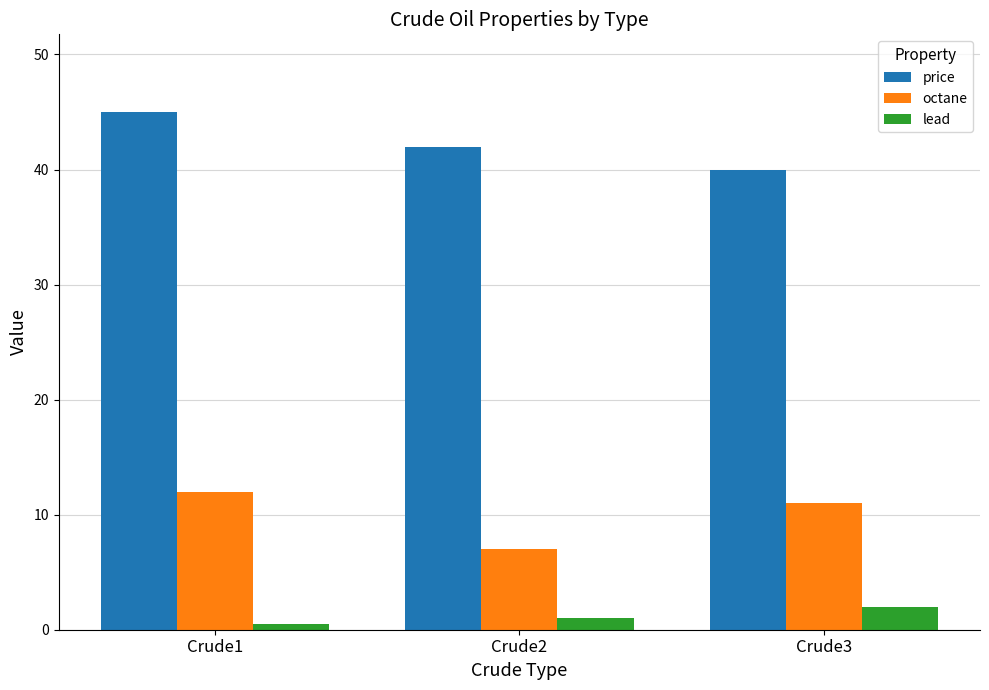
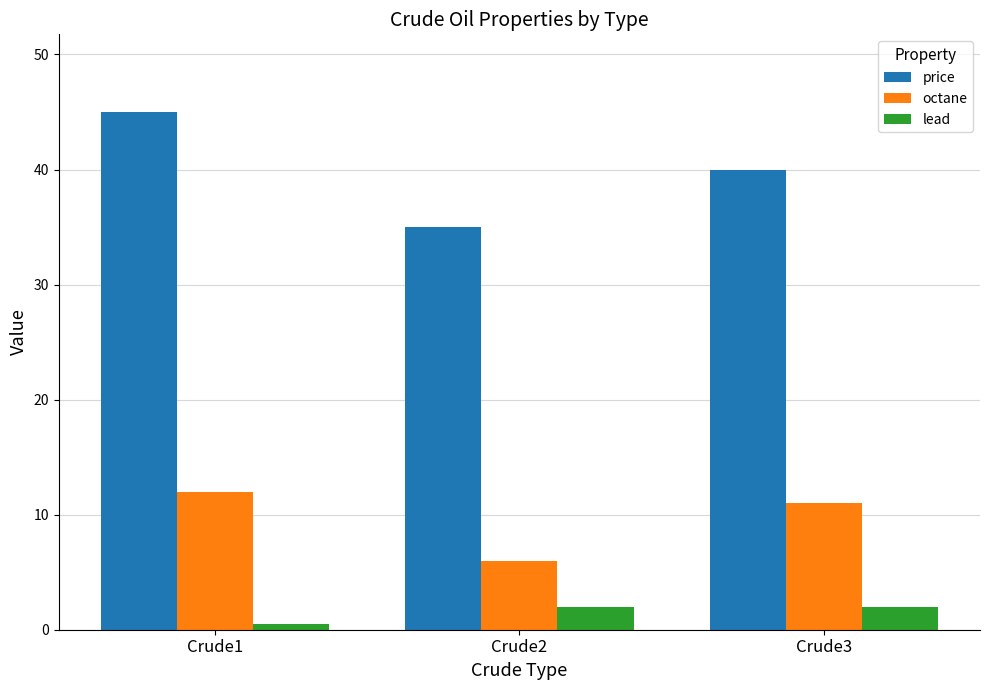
price, Crude2: 42 -> 35
octane, Crude2: 7 -> 6
lead, Crude2: 1 -> 2
